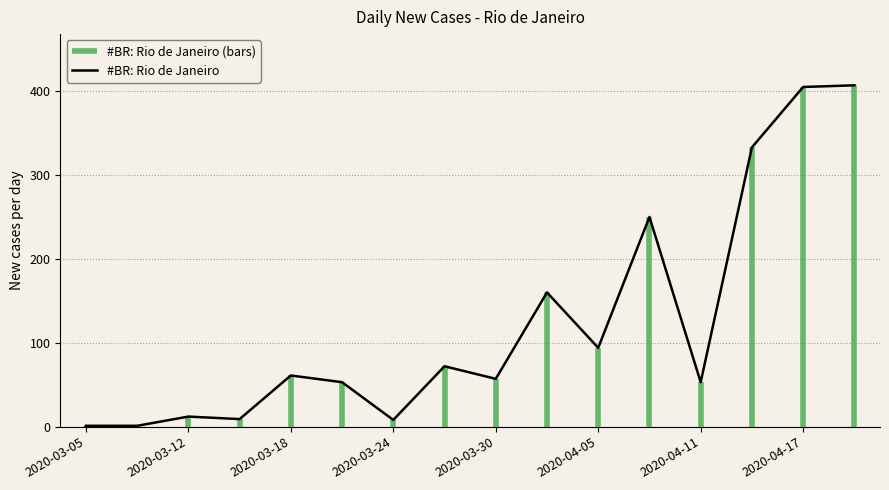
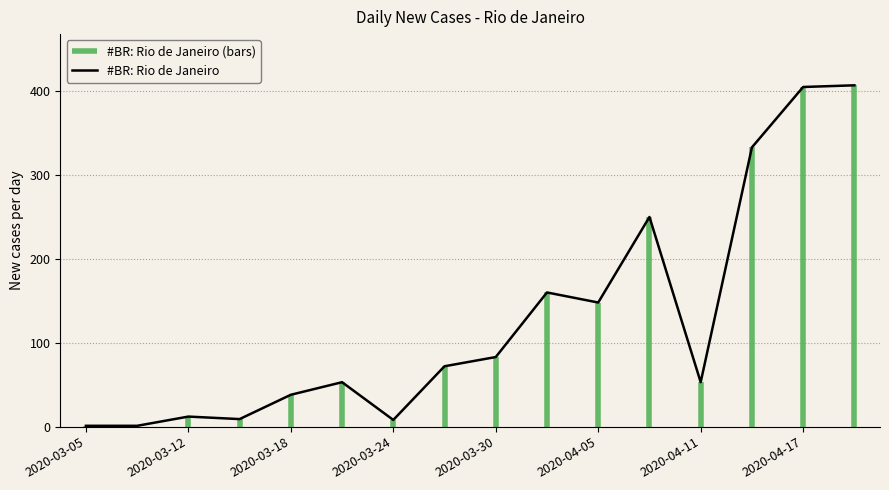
2020-03-18: 60 -> 40
2020-03-30: 60 -> 80
2020-04-05: 90 -> 150
